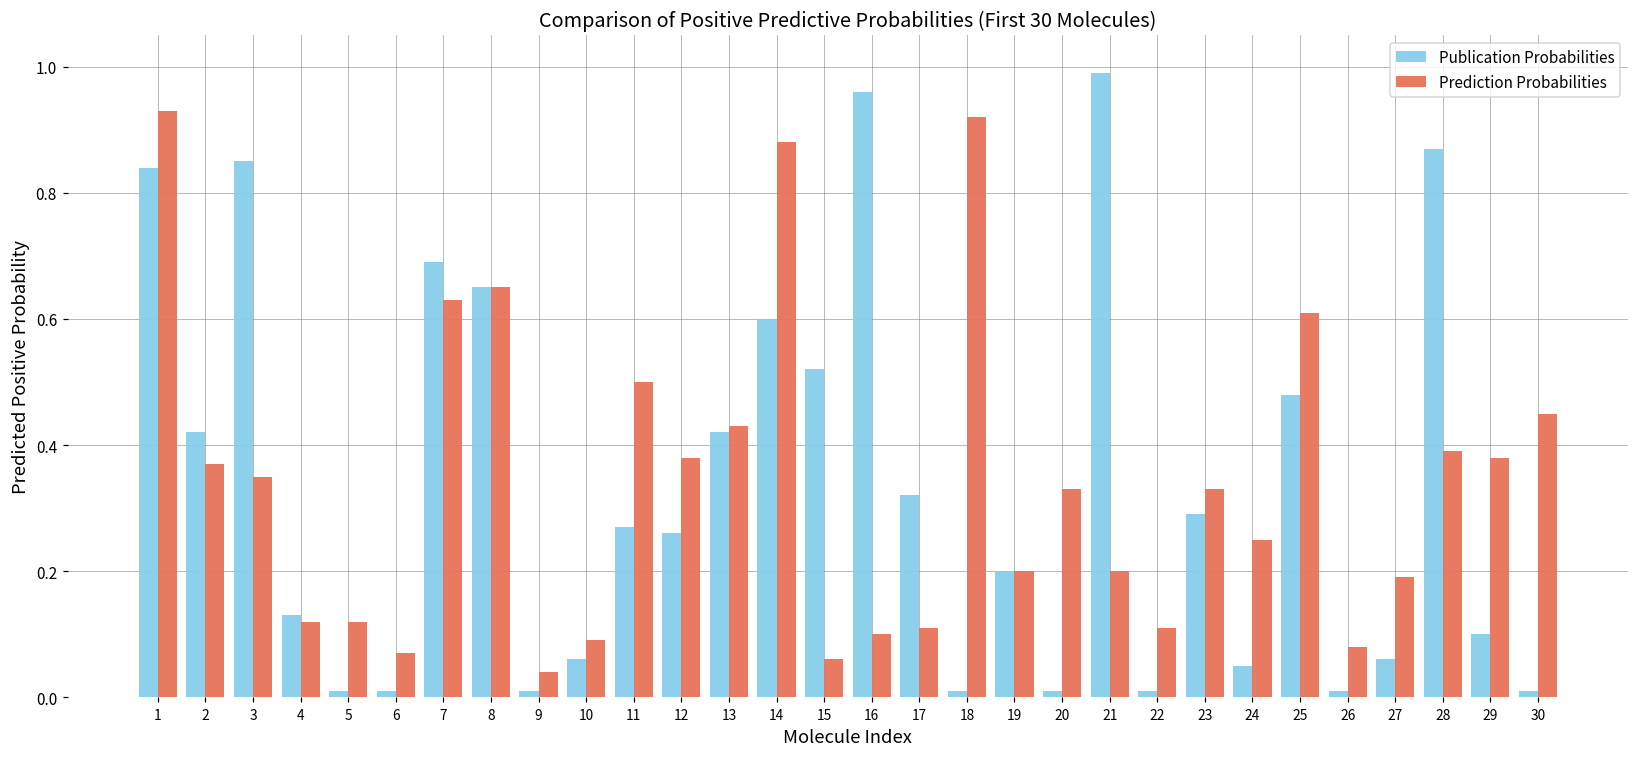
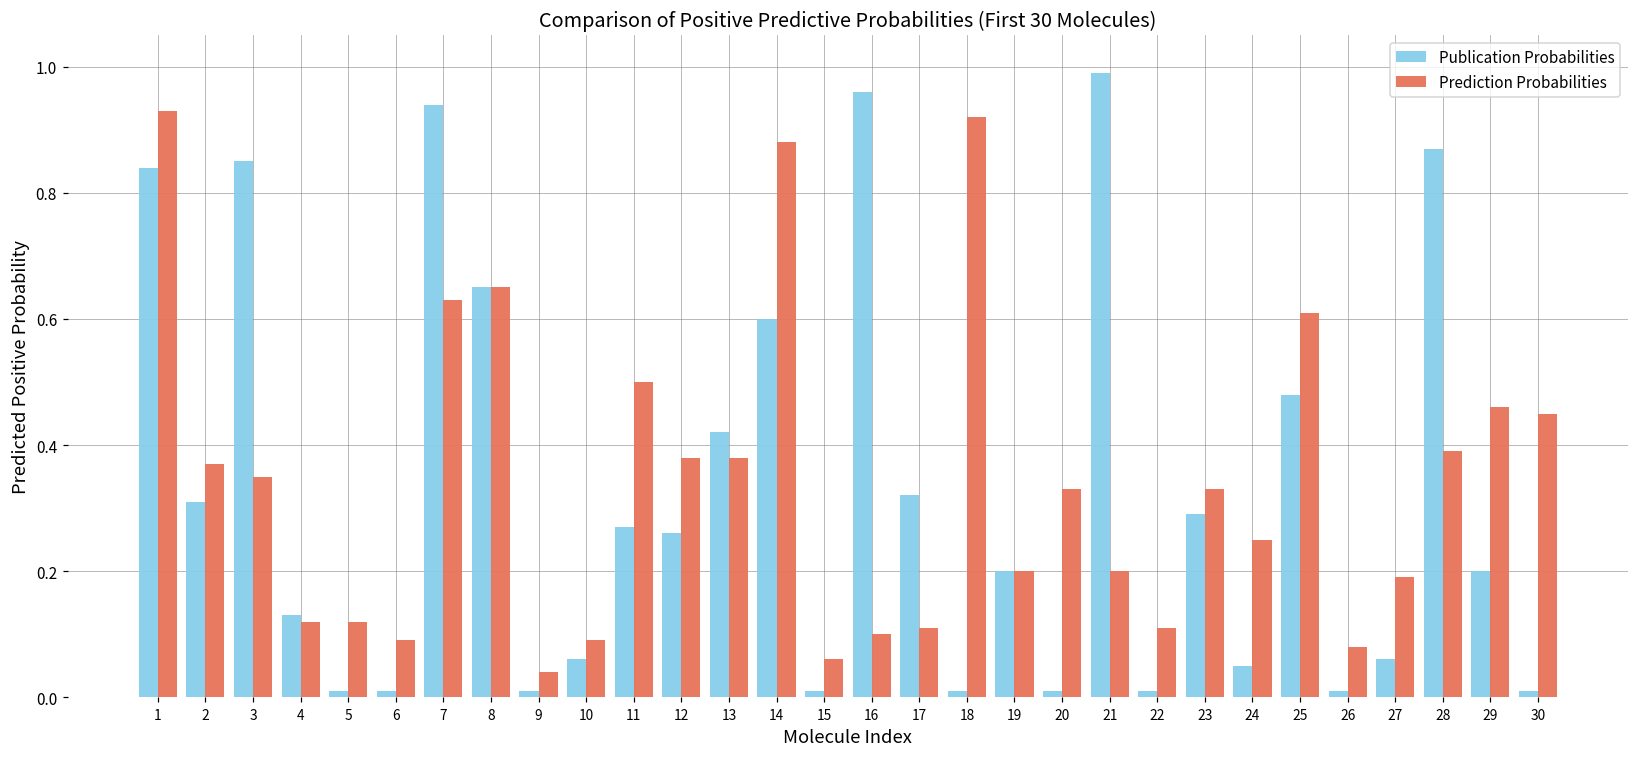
Publication Probabilities, 2: 0.42 -> 0.31
Prediction Probabilities, 6: 0.07 -> 0.09
Publication Probabilities, 7: 0.69 -> 0.94
Prediction Probabilities, 13: 0.43 -> 0.38
Publication Probabilities, 15: 0.52 -> 0.01
Publication Probabilities, 29: 0.1 -> 0.2
Prediction Probabilities, 29: 0.38 -> 0.46
